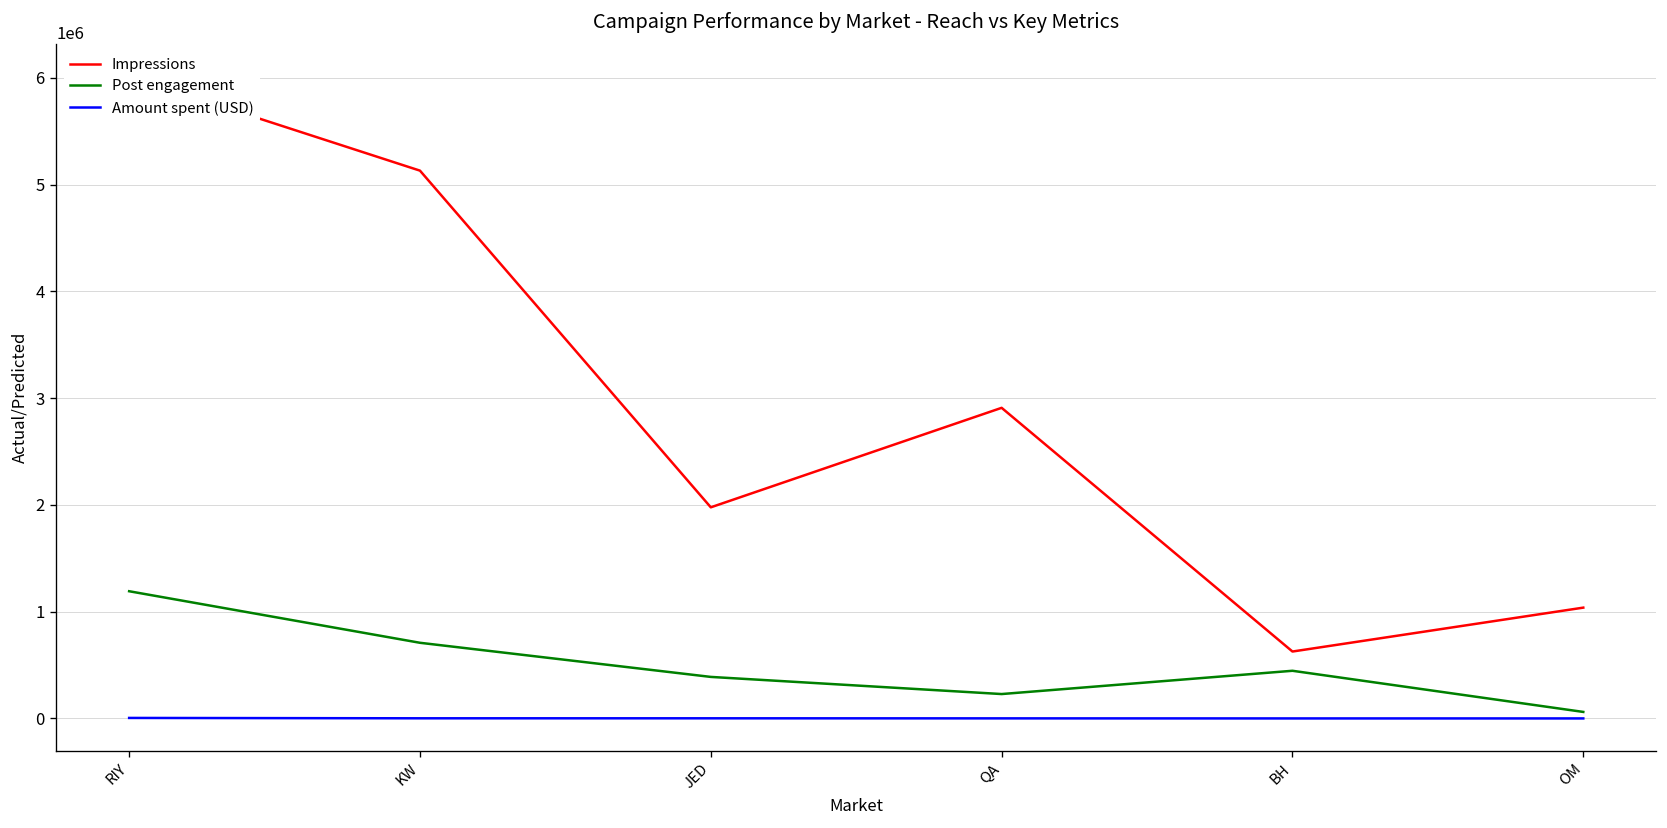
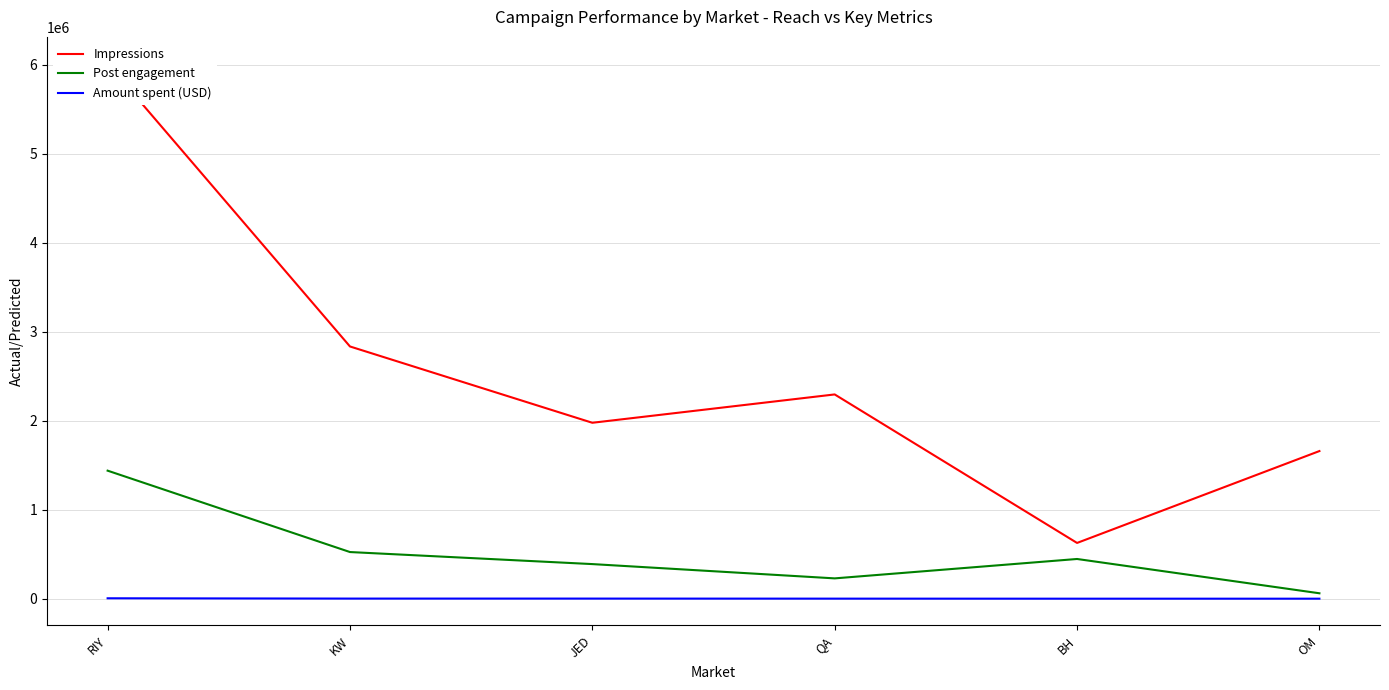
Post engagement, RIY: 1200000 -> 1400000
Impressions, KW: 5100000 -> 2800000
Post engagement, KW: 700000 -> 500000
Impressions, QA: 2900000 -> 2300000
Impressions, OM: 1000000 -> 1700000
